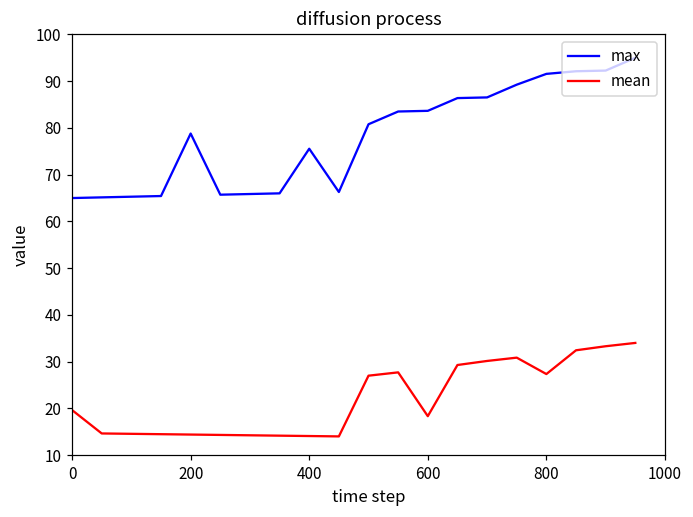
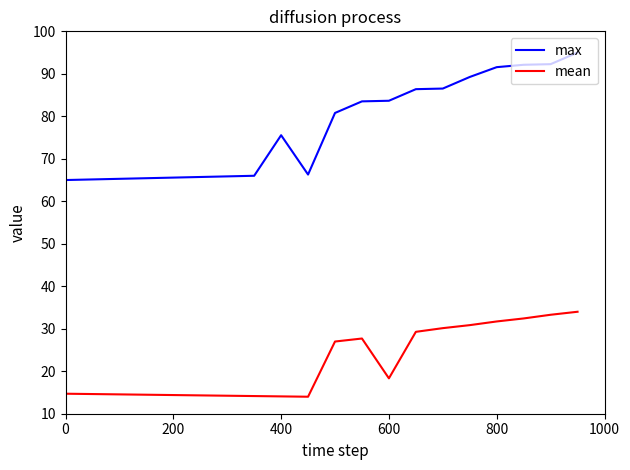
mean, 0: 20 -> 15
max, 200: 79 -> 66
mean, 800: 27 -> 32
